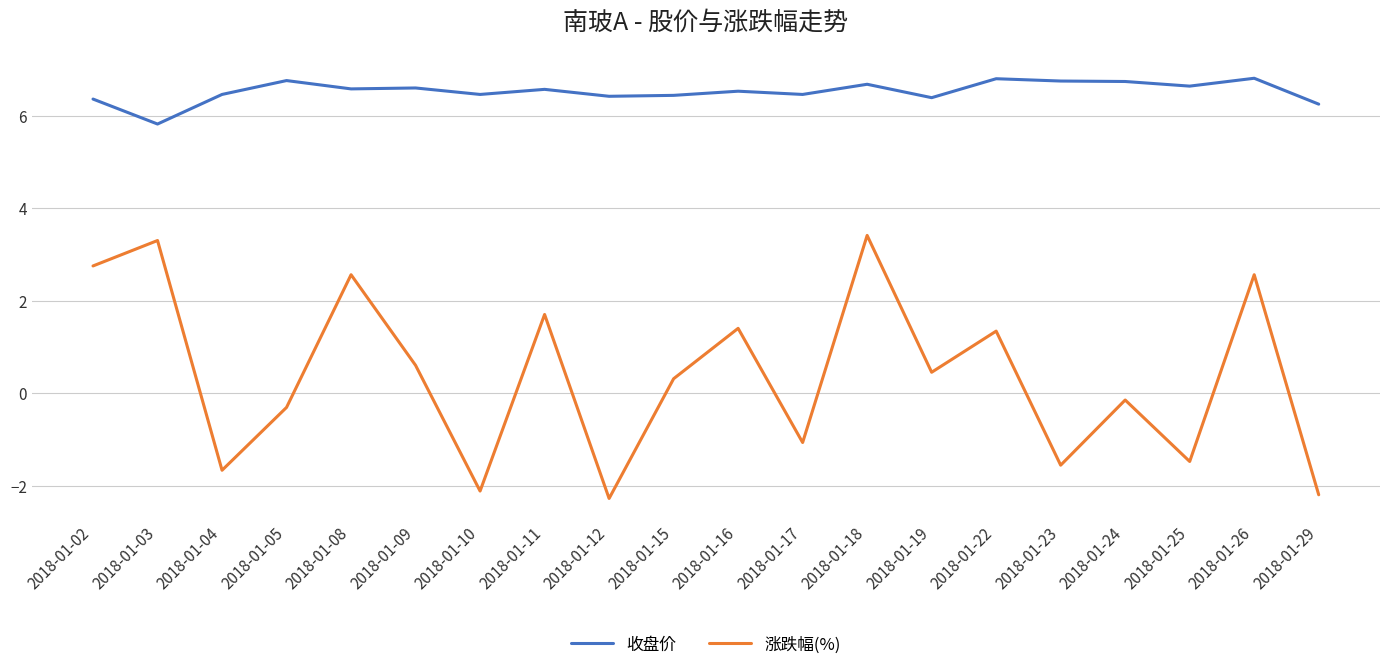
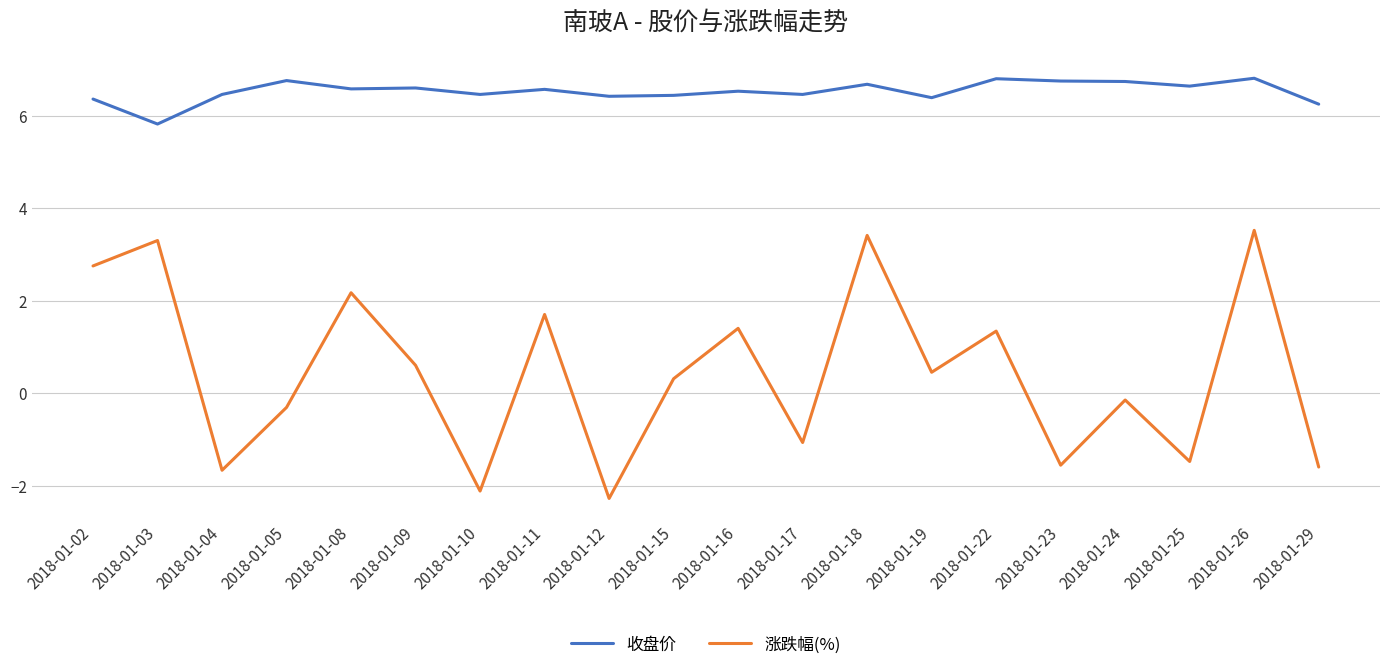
涨跌幅(%), 2018-01-08: 2.6 -> 2.2
涨跌幅(%), 2018-01-26: 2.6 -> 3.5
涨跌幅(%), 2018-01-29: -2.2 -> -1.6
